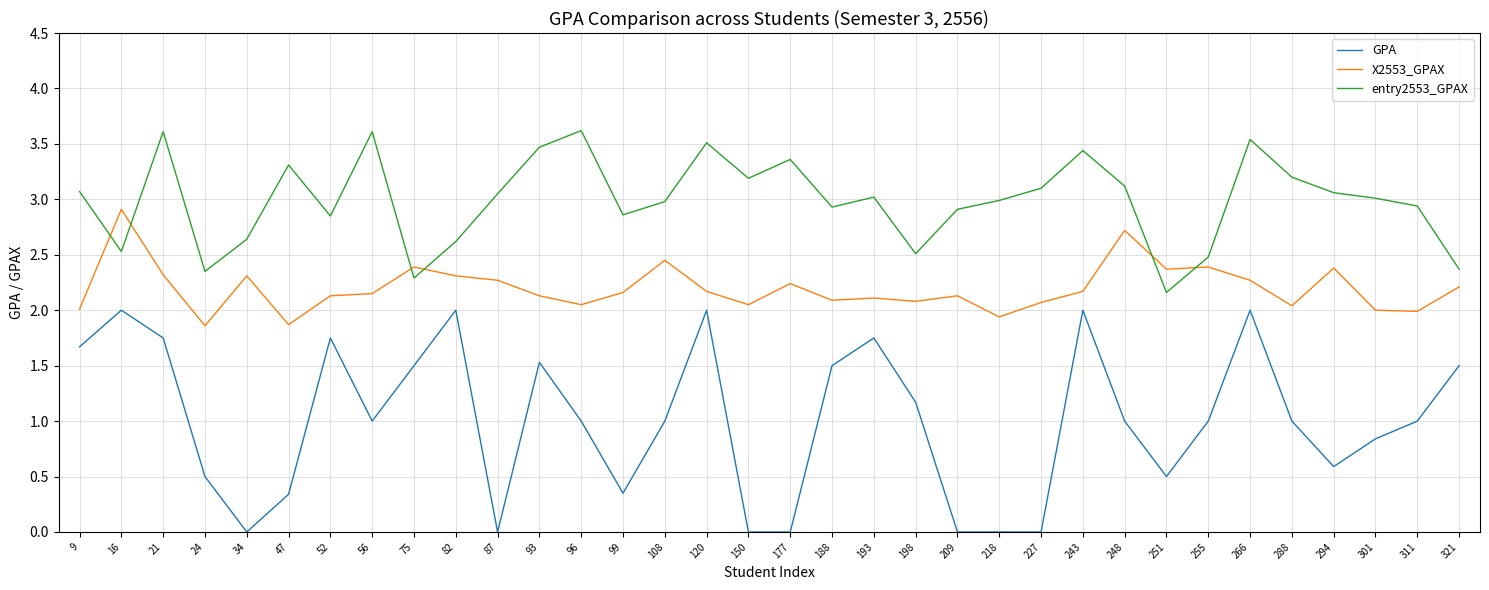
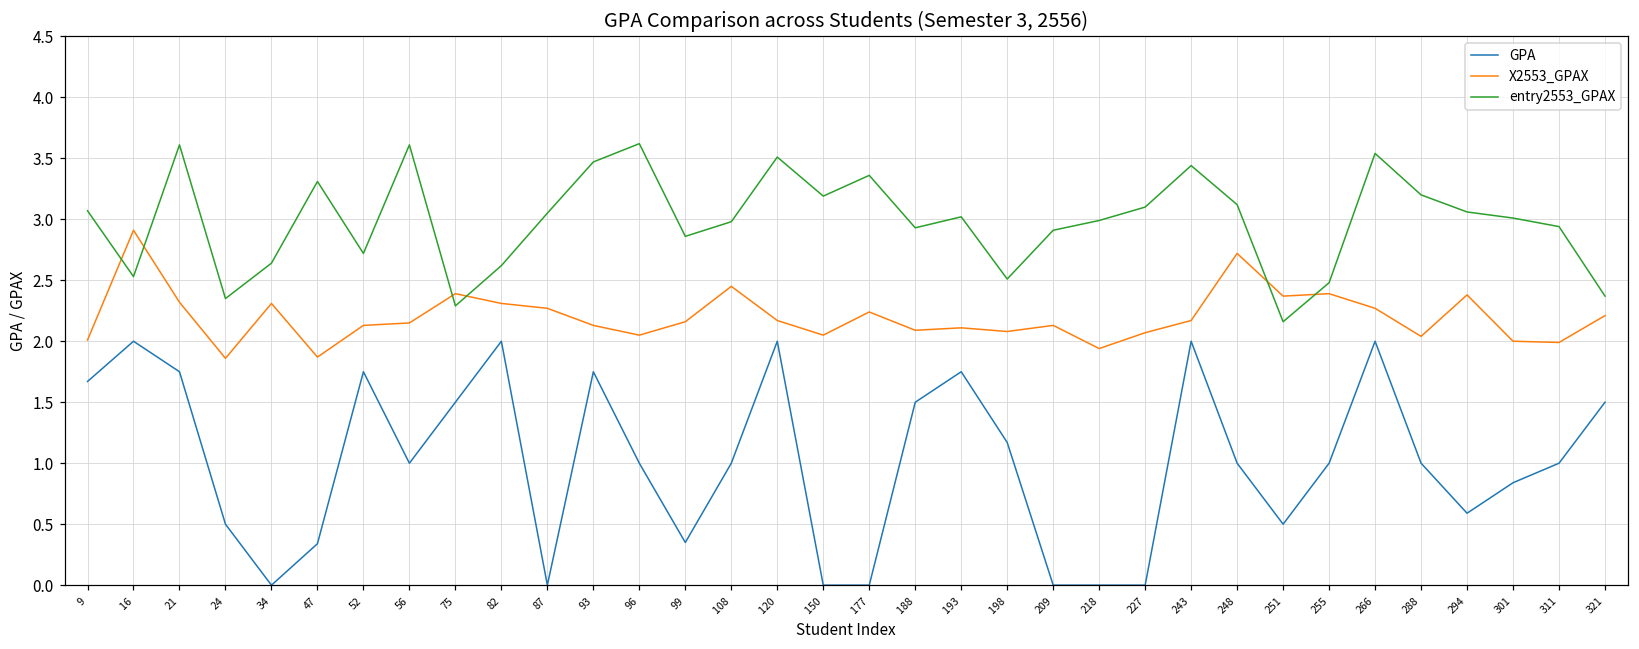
entry2553_GPAX, 52: 2.85 -> 2.72
GPA, 93: 1.53 -> 1.75
